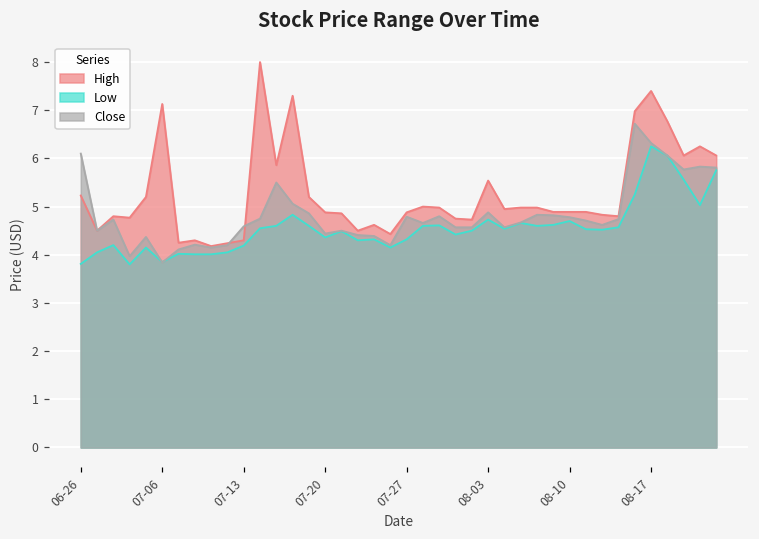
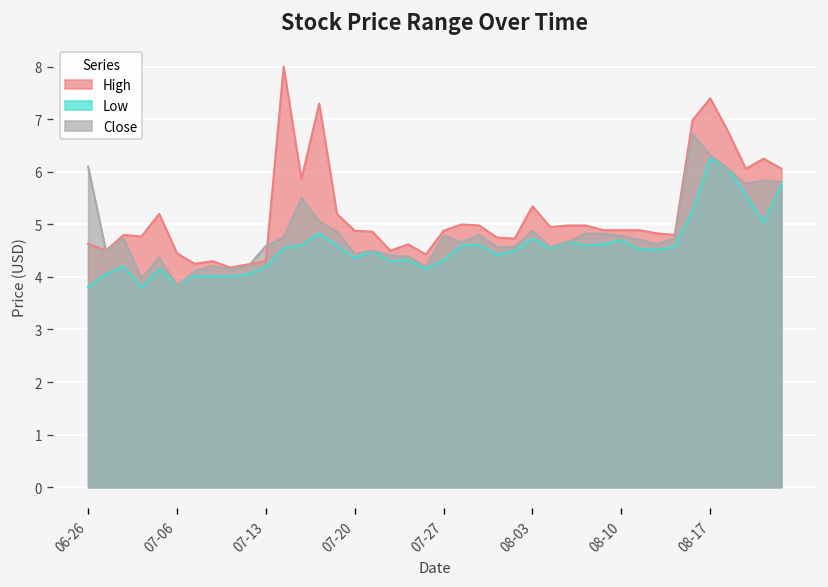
High, 06-26: 5.2 -> 4.6
High, 07-06: 7.1 -> 4.5
High, 08-03: 5.5 -> 5.3
